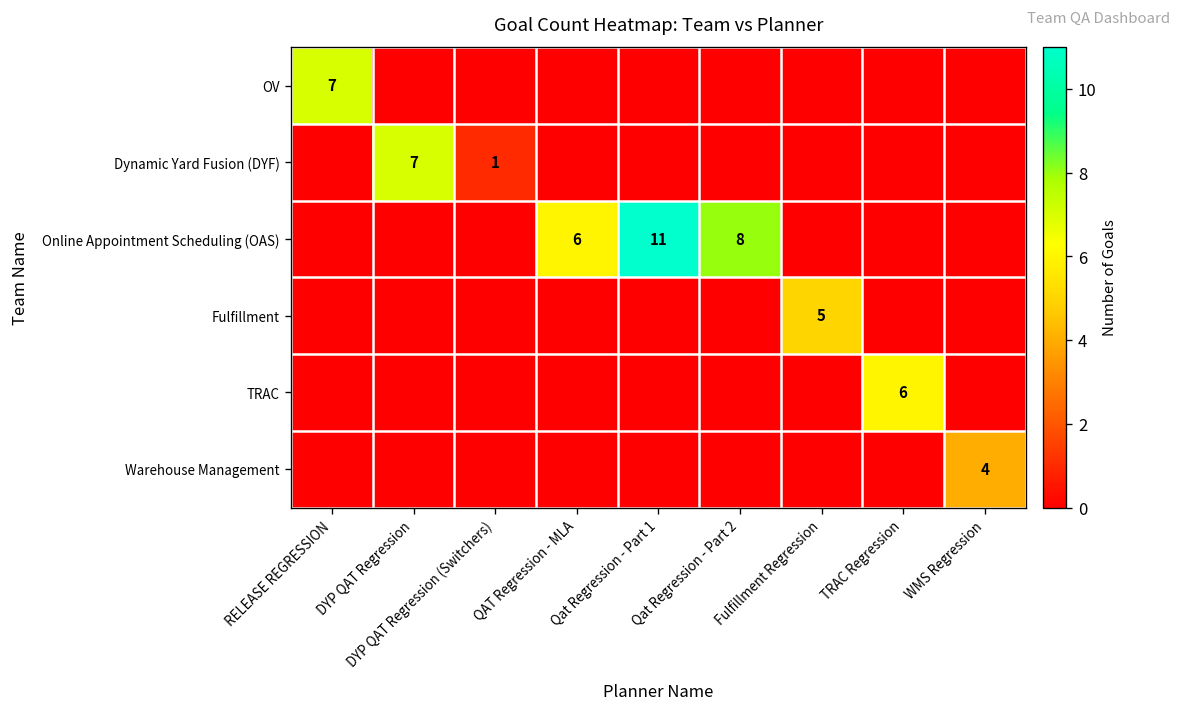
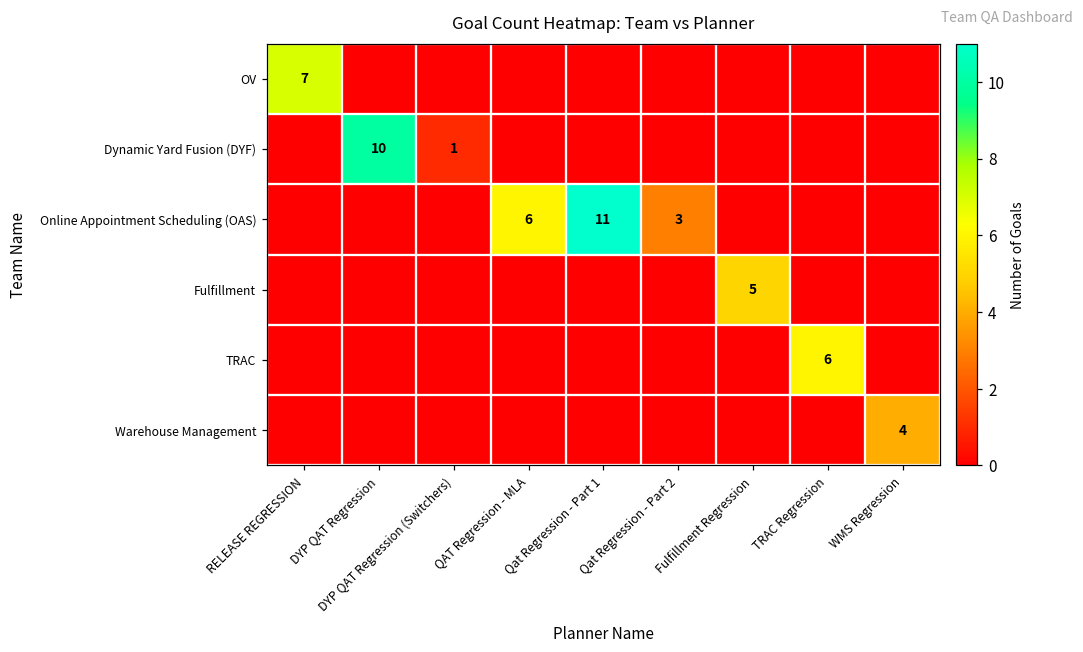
Dynamic Yard Fusion (DYF), DYP QAT Regression: 7 -> 10
Online Appointment Scheduling (OAS), Qat Regression - Part 2: 8 -> 3
